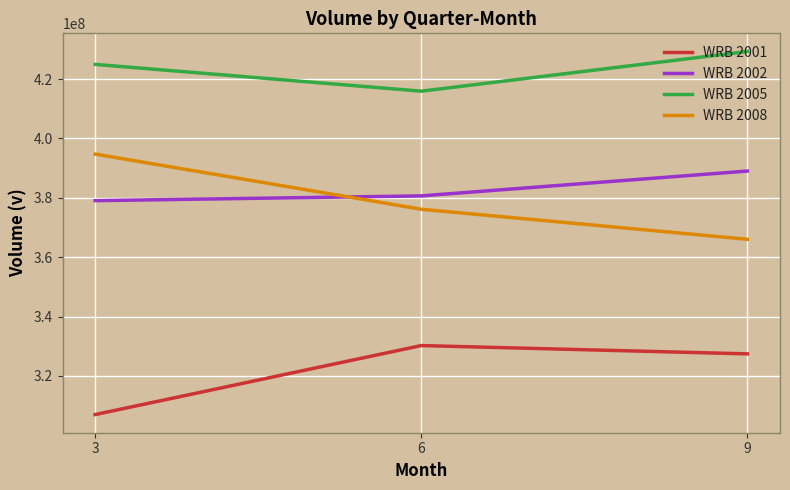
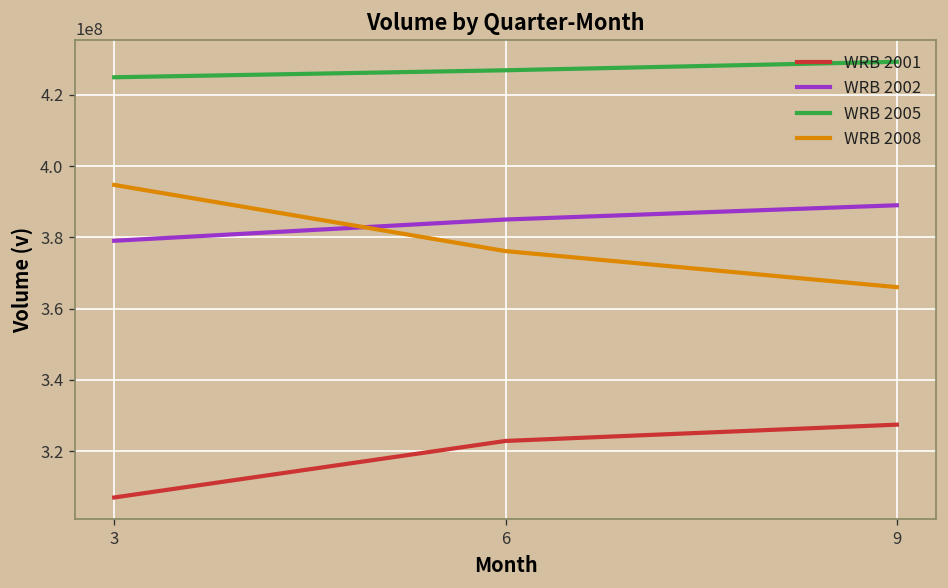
WRB 2001, 6: 330000000 -> 323000000
WRB 2002, 6: 381000000 -> 385000000
WRB 2005, 6: 416000000 -> 427000000
